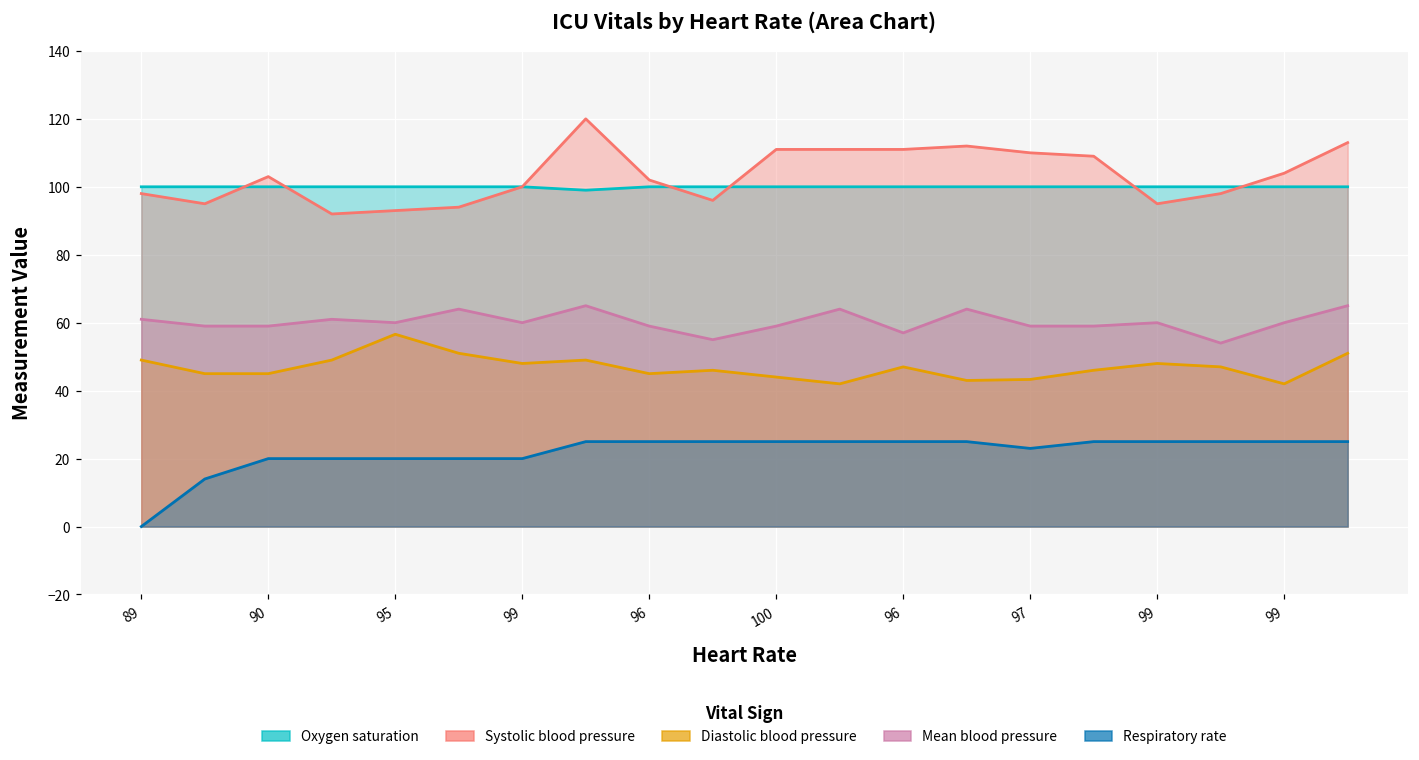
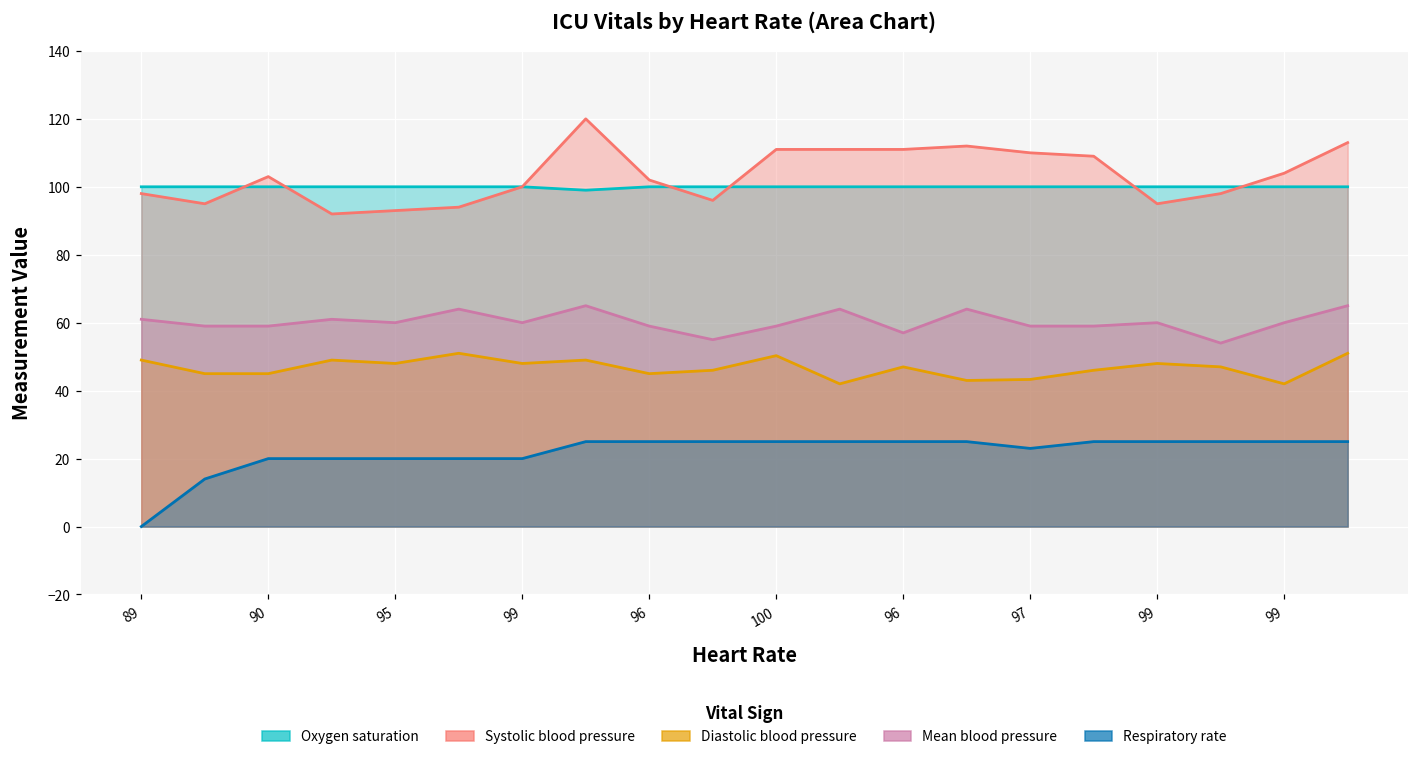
Diastolic blood pressure, 95: 57 -> 48
Diastolic blood pressure, 100: 44 -> 50
